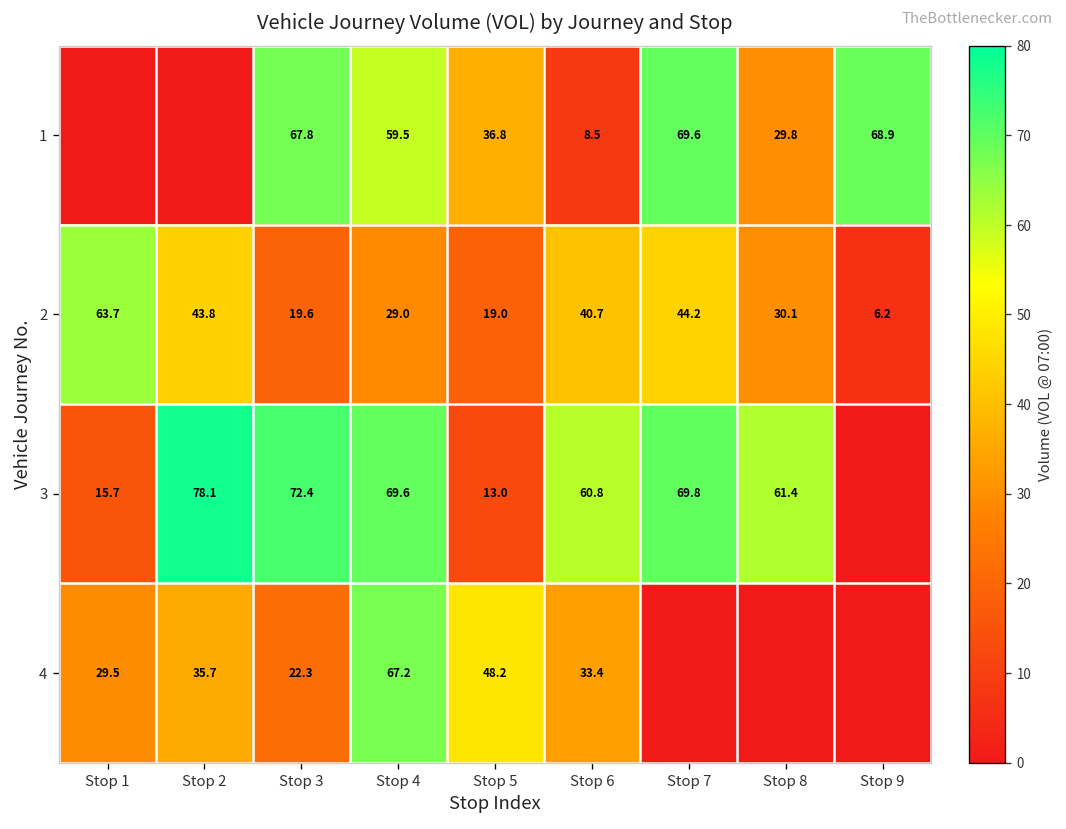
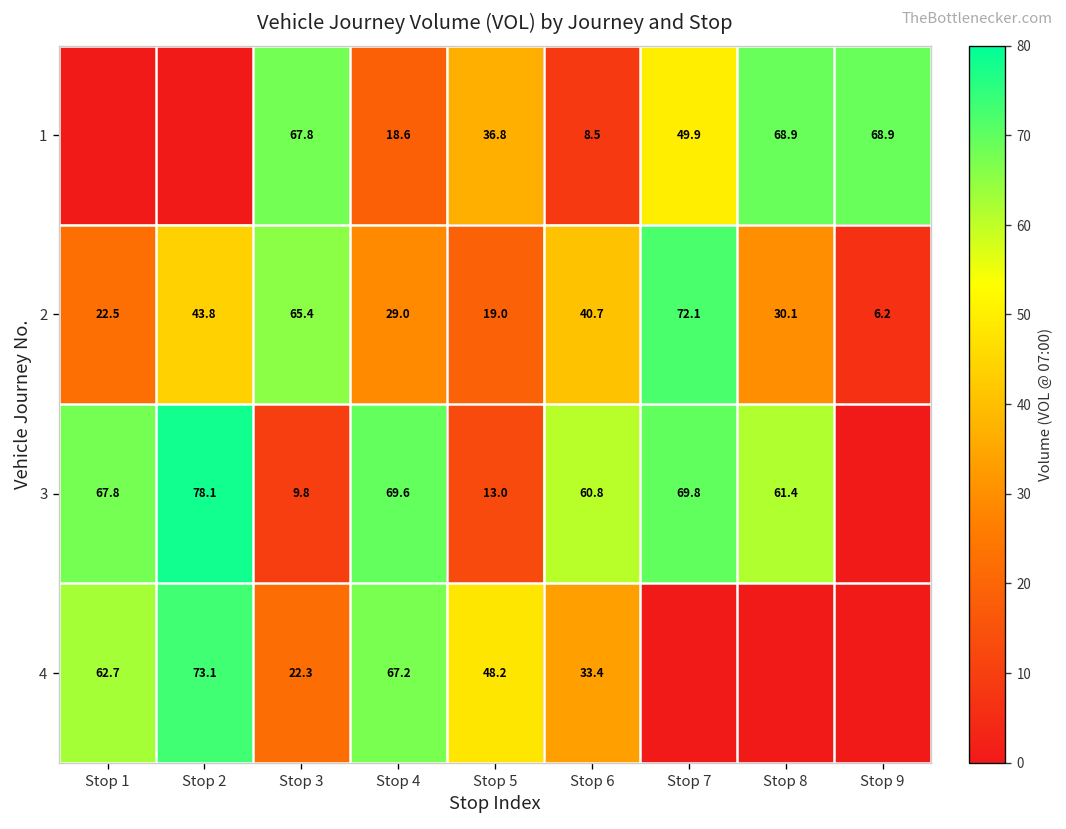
1, Stop 4: 59.5 -> 18.6
1, Stop 7: 69.6 -> 49.9
1, Stop 8: 29.8 -> 68.9
2, Stop 1: 63.7 -> 22.5
2, Stop 3: 19.6 -> 65.4
2, Stop 7: 44.2 -> 72.1
3, Stop 1: 15.7 -> 67.8
3, Stop 3: 72.4 -> 9.8
4, Stop 1: 29.5 -> 62.7
4, Stop 2: 35.7 -> 73.1
